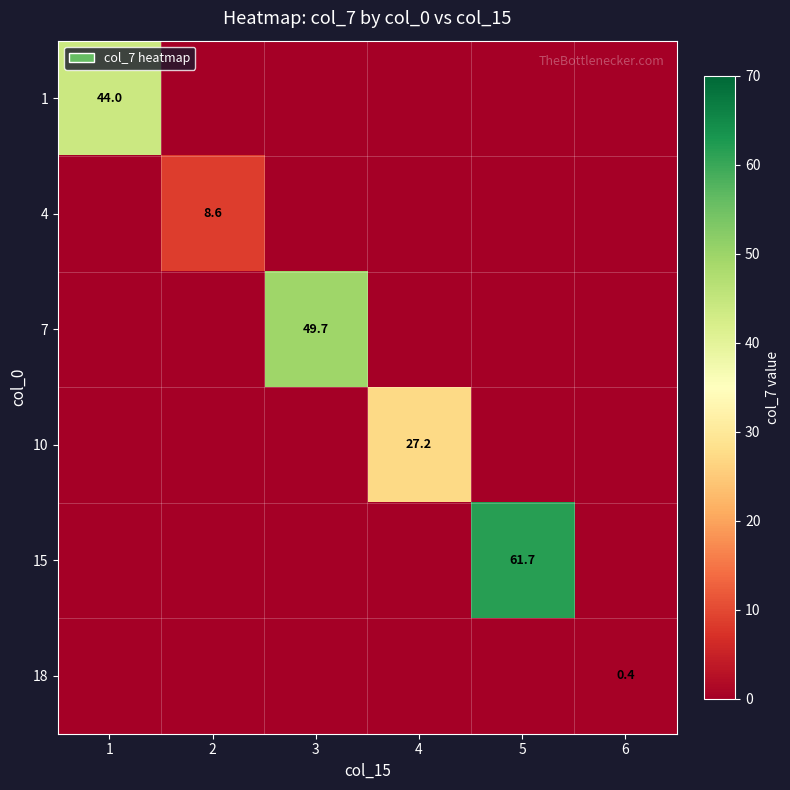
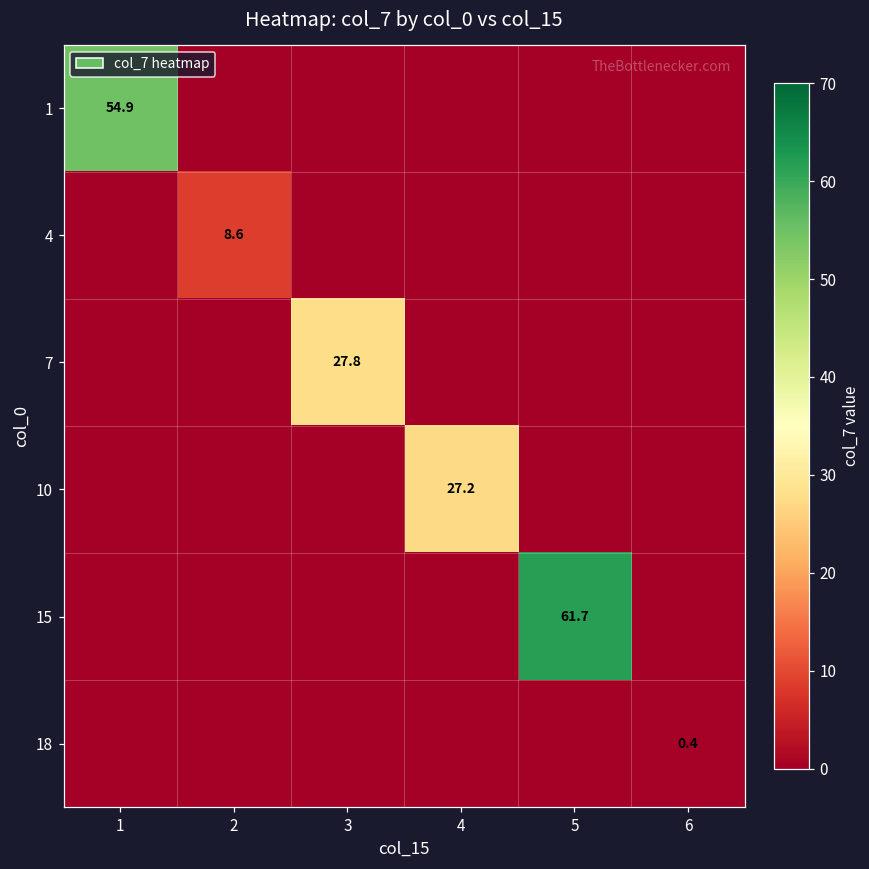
1, 1: 44.0 -> 54.9
7, 3: 49.7 -> 27.8
